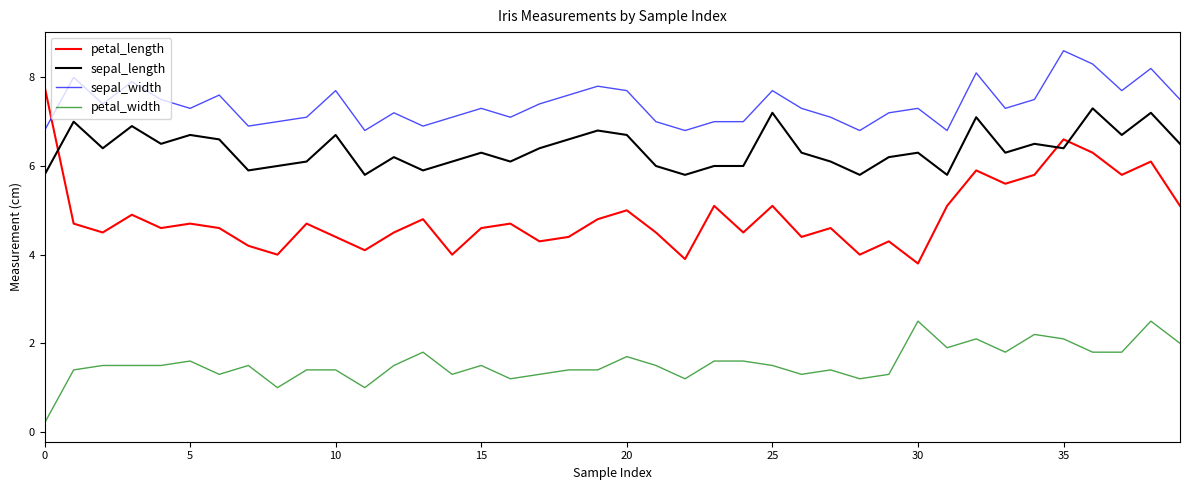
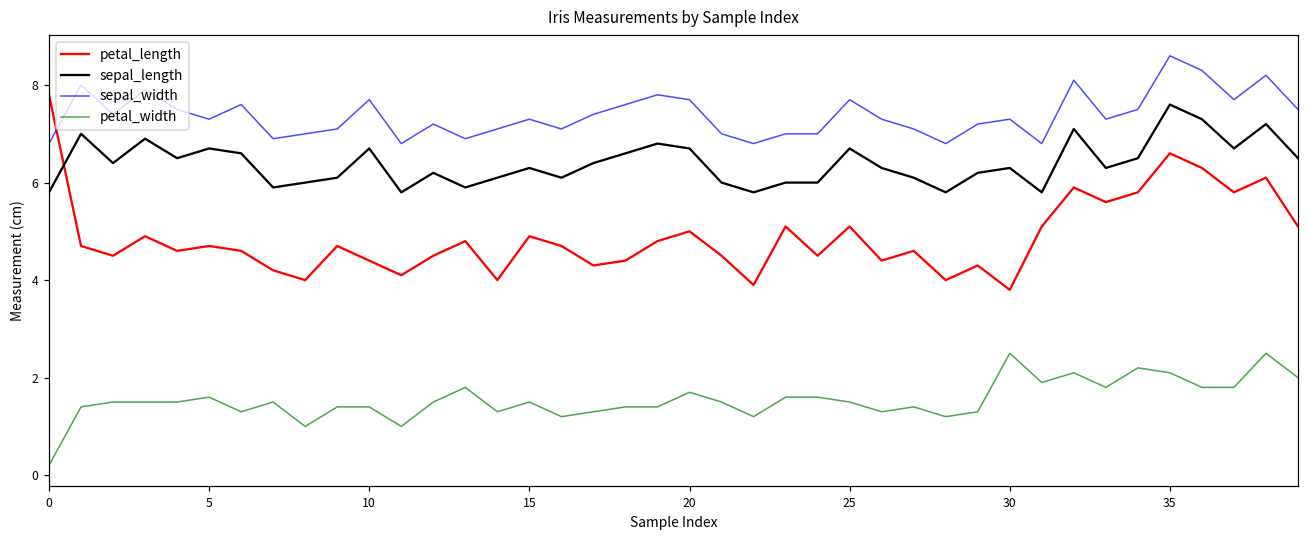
petal_length, 15: 4.6 -> 4.9
sepal_length, 25: 7.2 -> 6.7
sepal_length, 35: 6.4 -> 7.6
